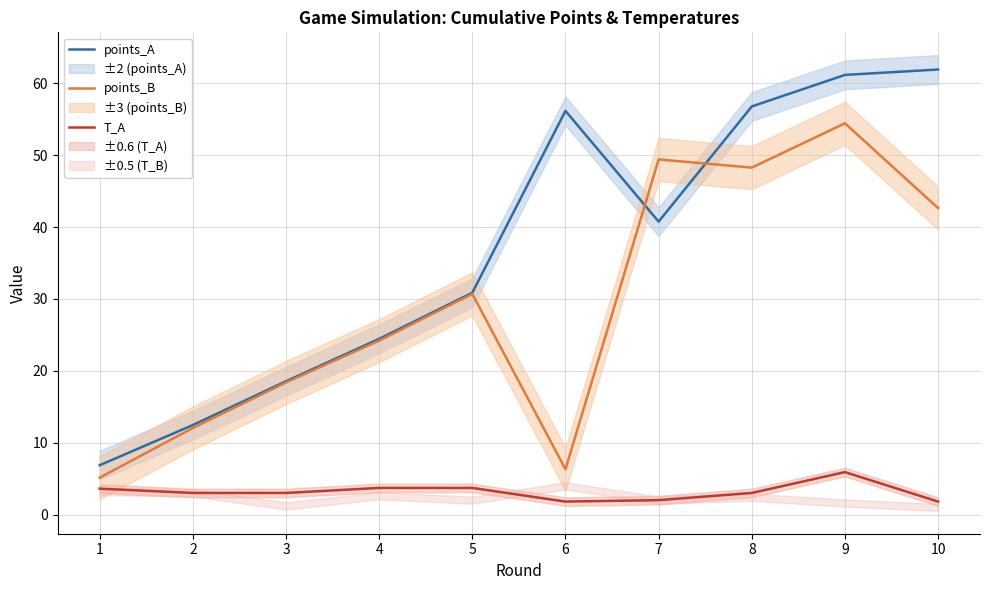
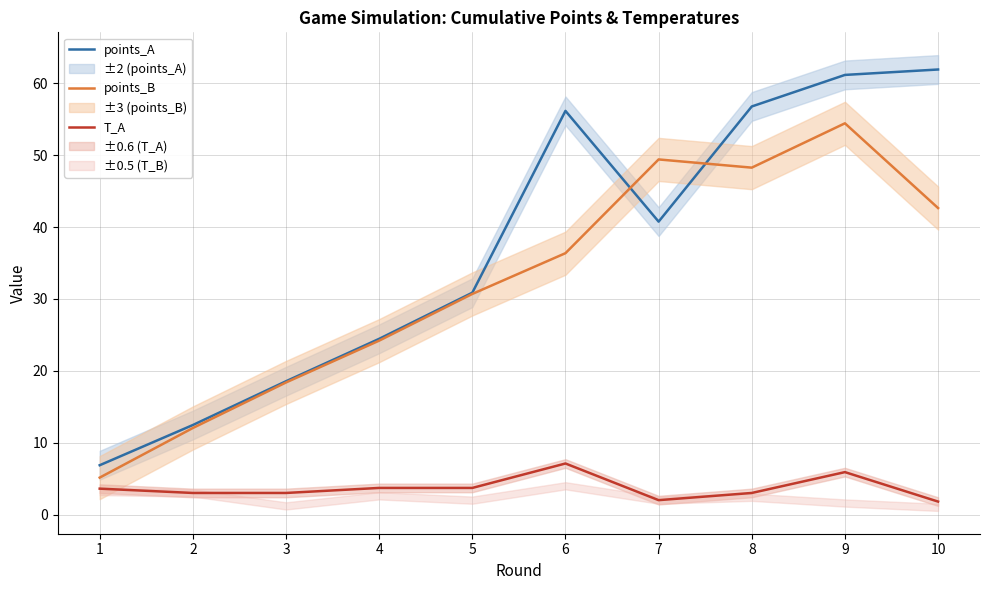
points_B, 6: 6 -> 36
T_A, 6: 2 -> 7
